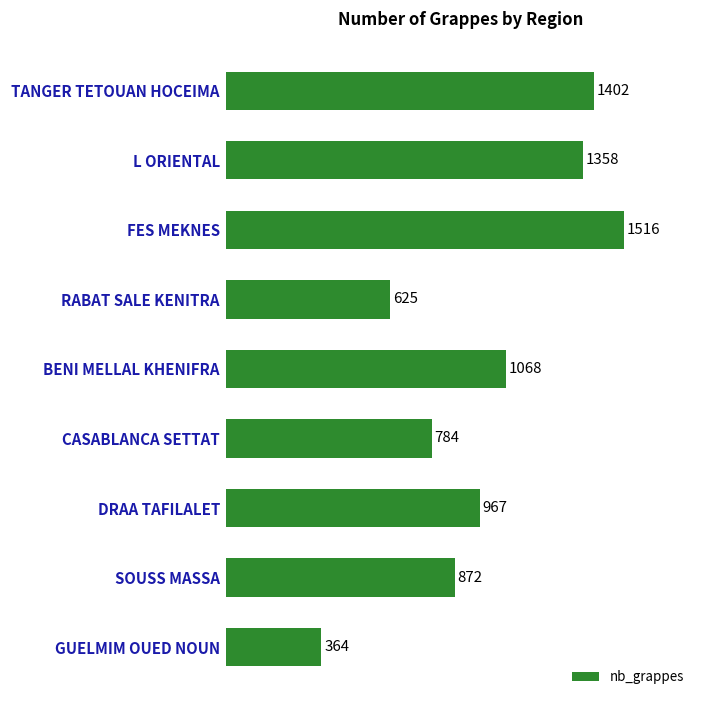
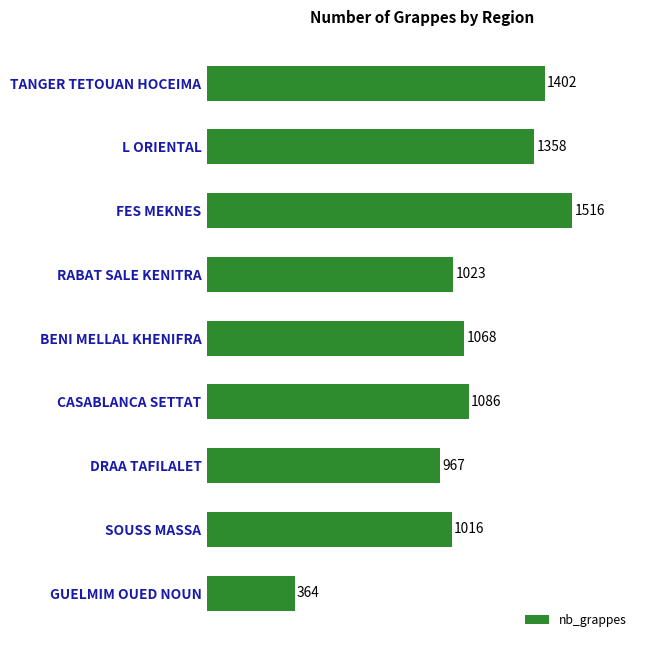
RABAT SALE KENITRA: 625 -> 1023
CASABLANCA SETTAT: 784 -> 1086
SOUSS MASSA: 872 -> 1016
